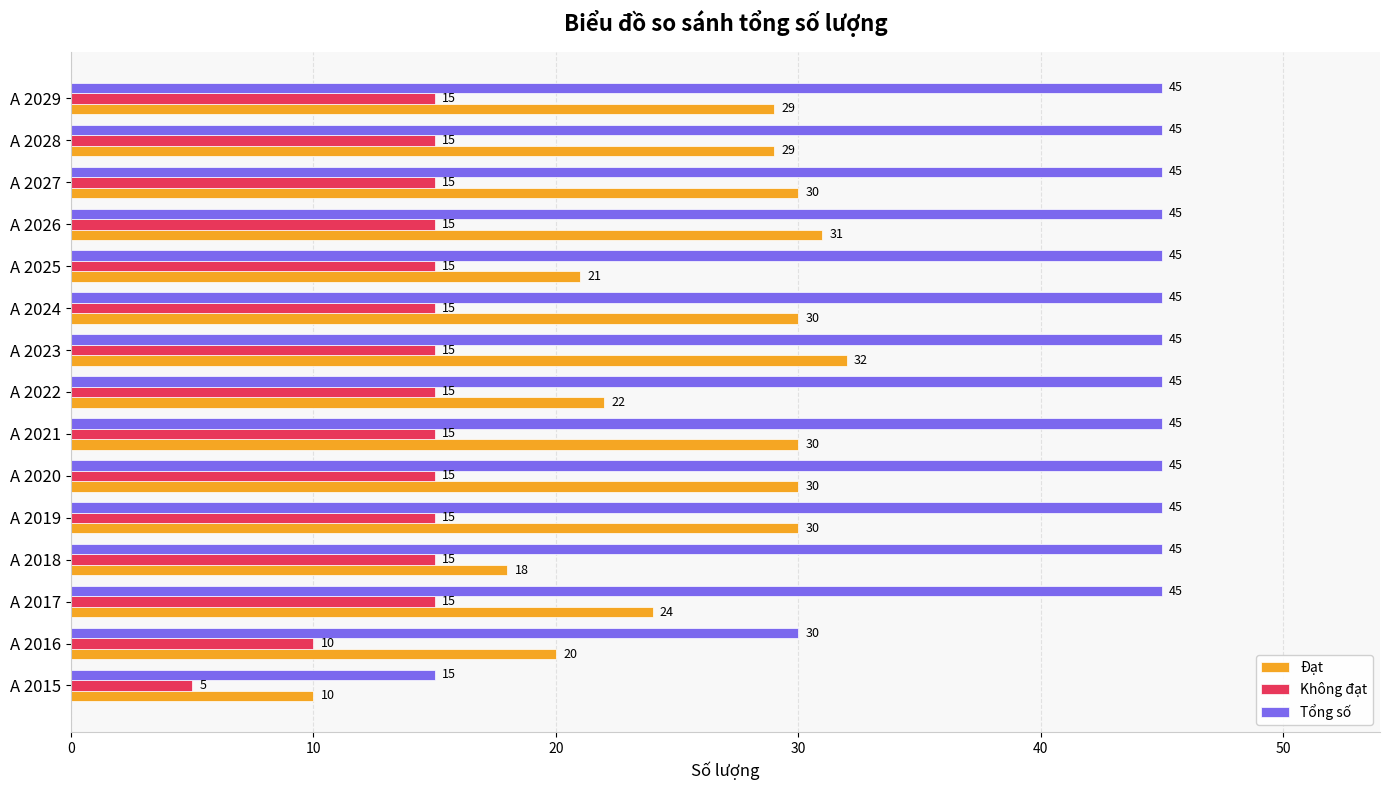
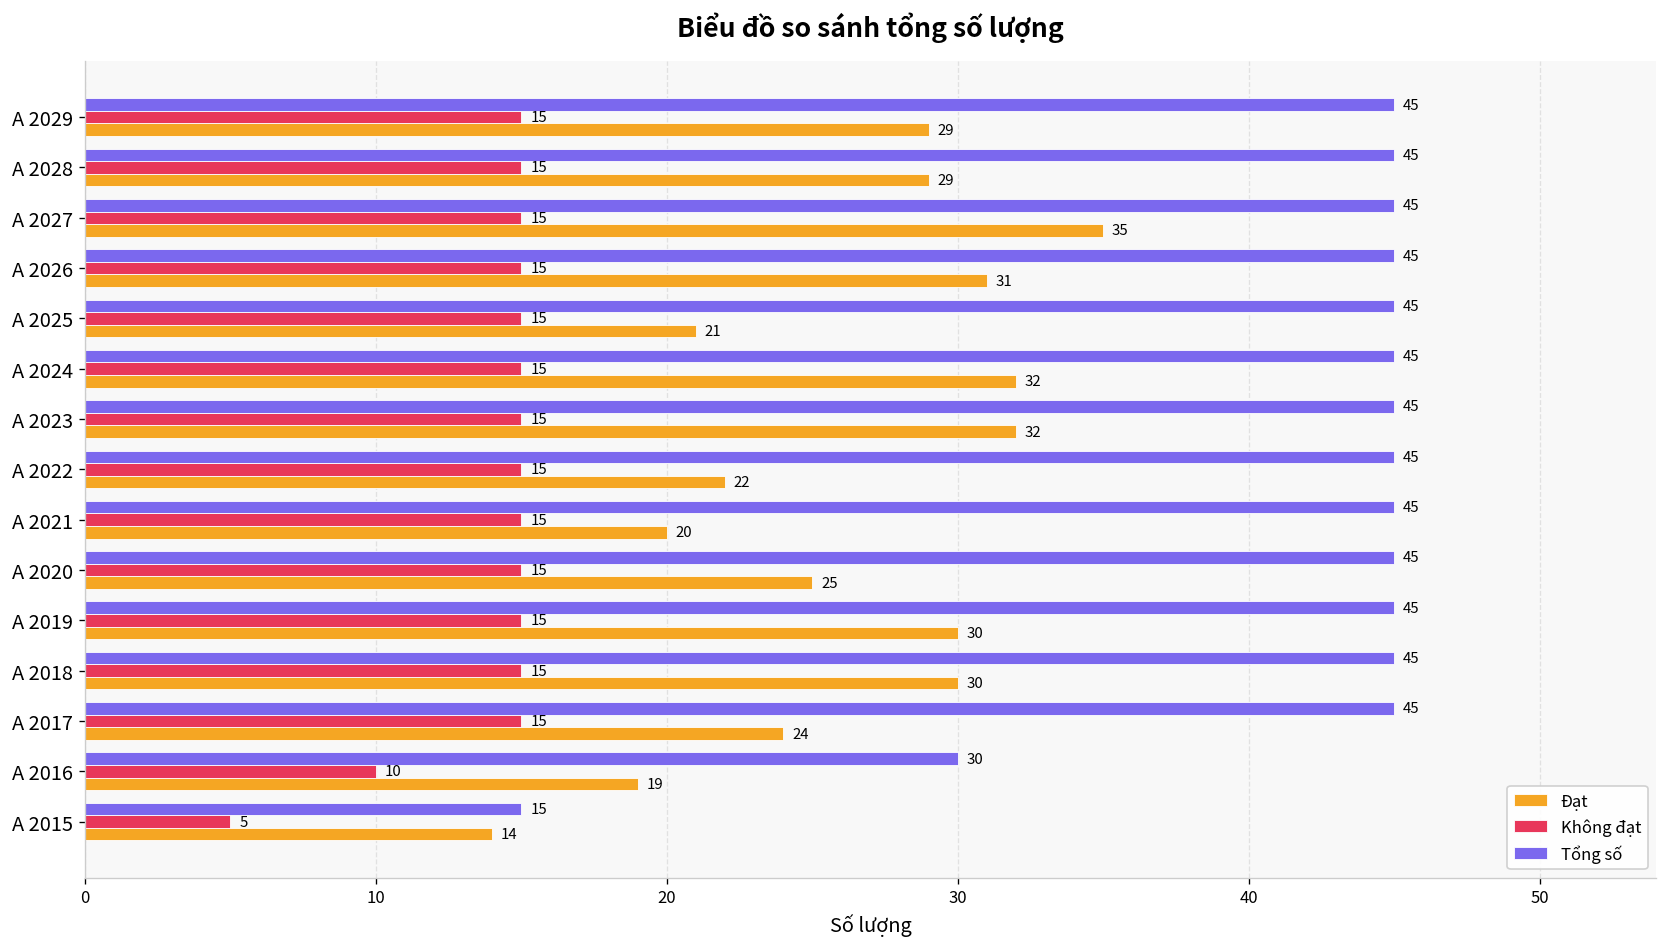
Đạt, A 2027: 30 -> 35
Đạt, A 2024: 30 -> 32
Đạt, A 2021: 30 -> 20
Đạt, A 2020: 30 -> 25
Đạt, A 2018: 18 -> 30
Đạt, A 2016: 20 -> 19
Đạt, A 2015: 10 -> 14
